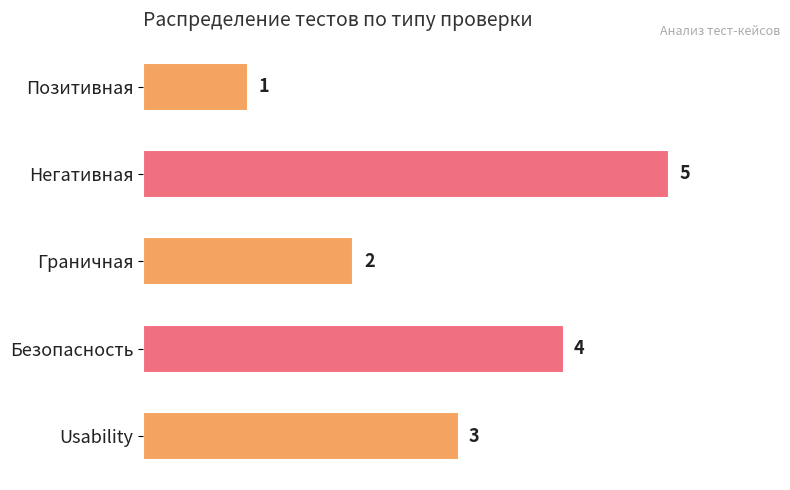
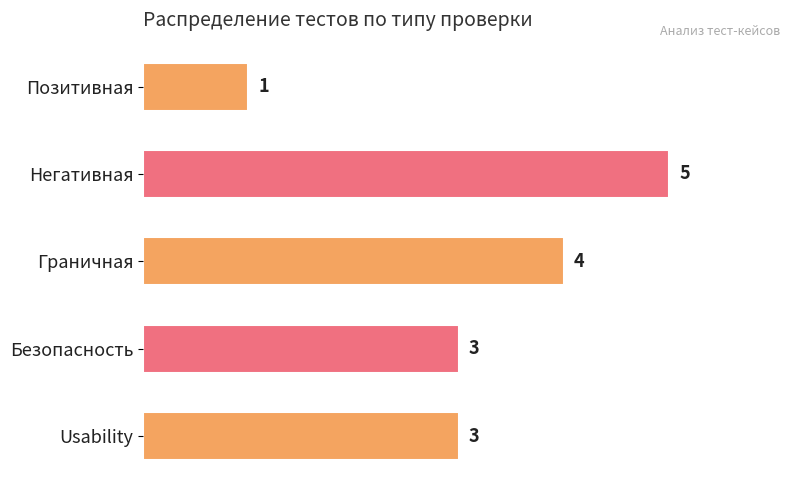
Граничная: 2 -> 4
Безопасность: 4 -> 3
